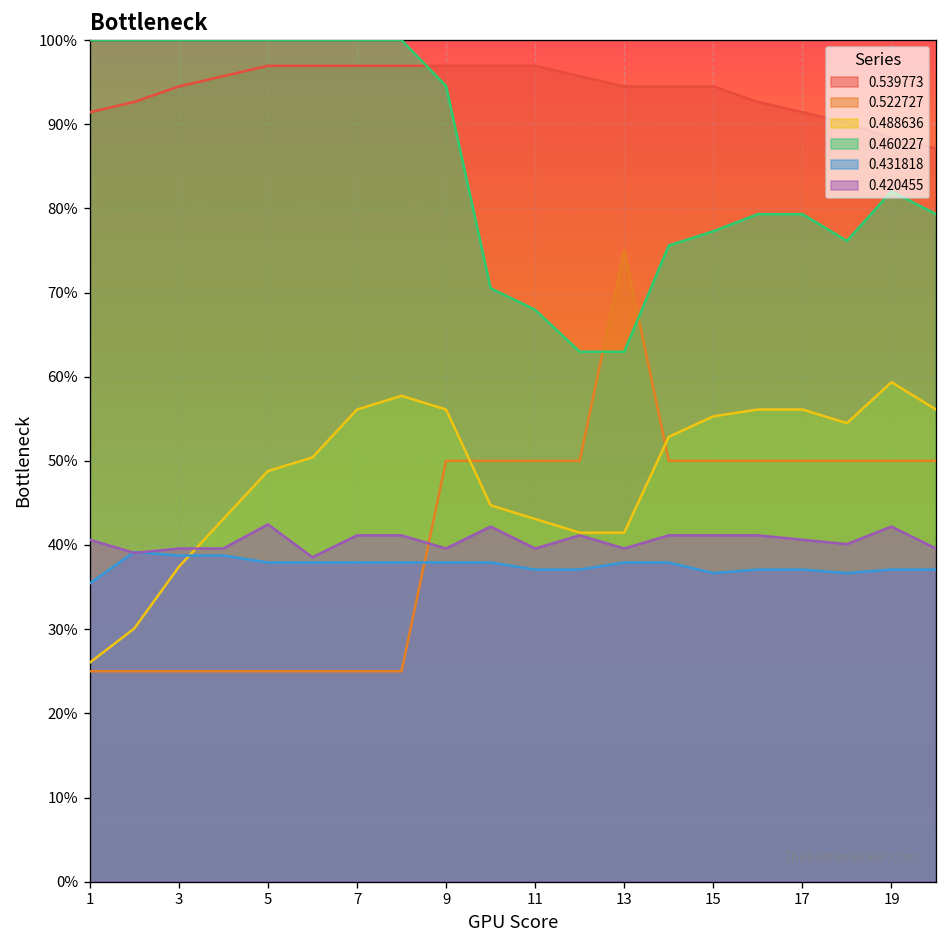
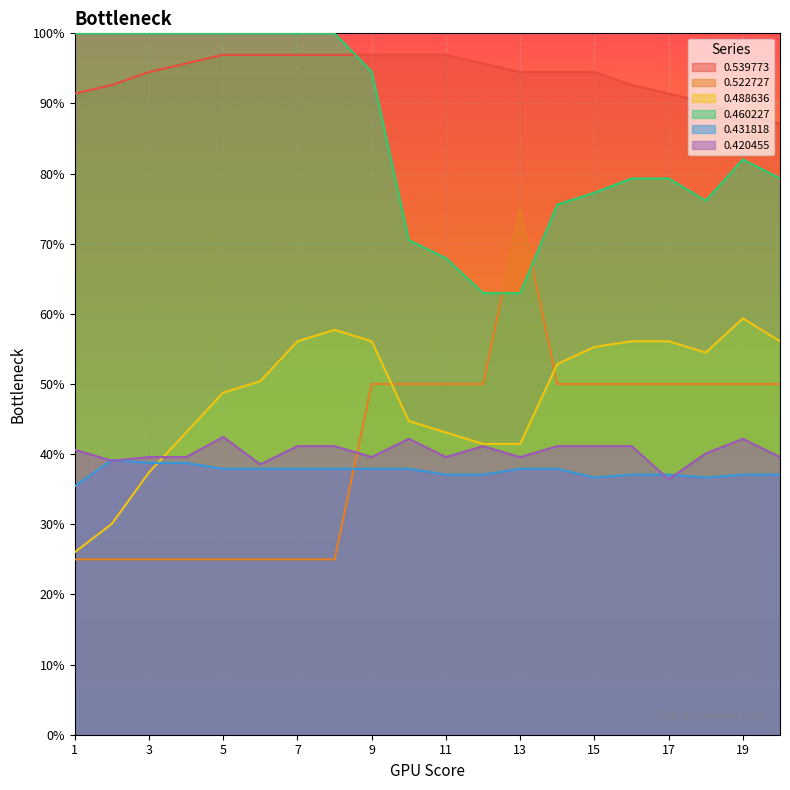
0.420455, 17: 41% -> 36%
